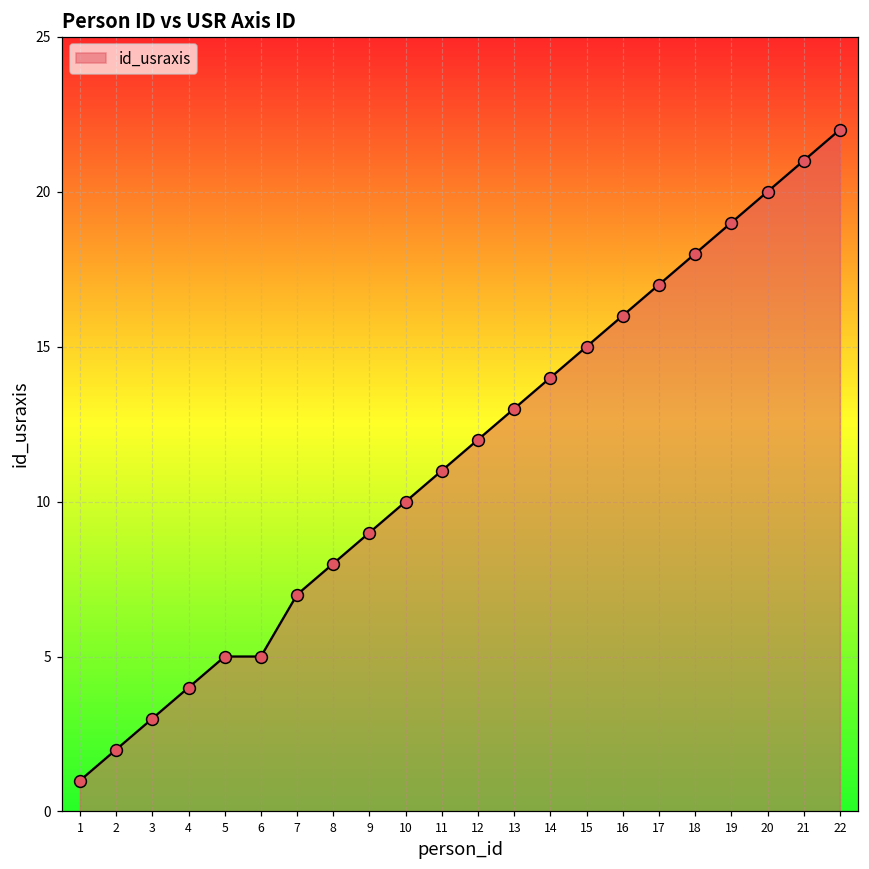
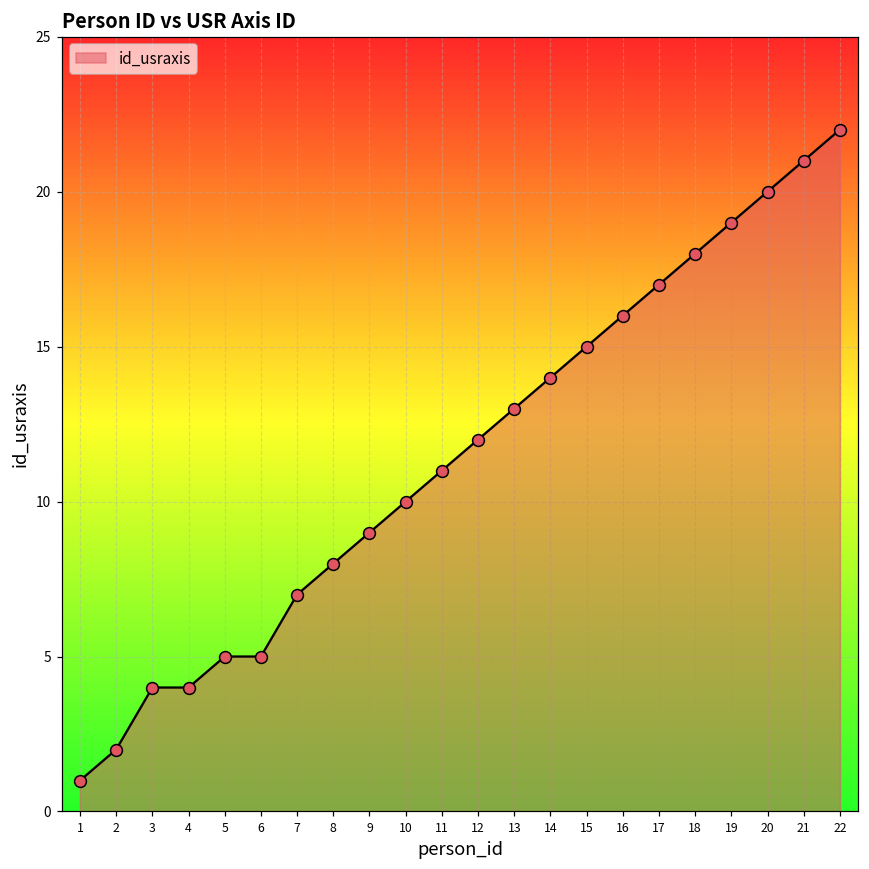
3: 3 -> 4
